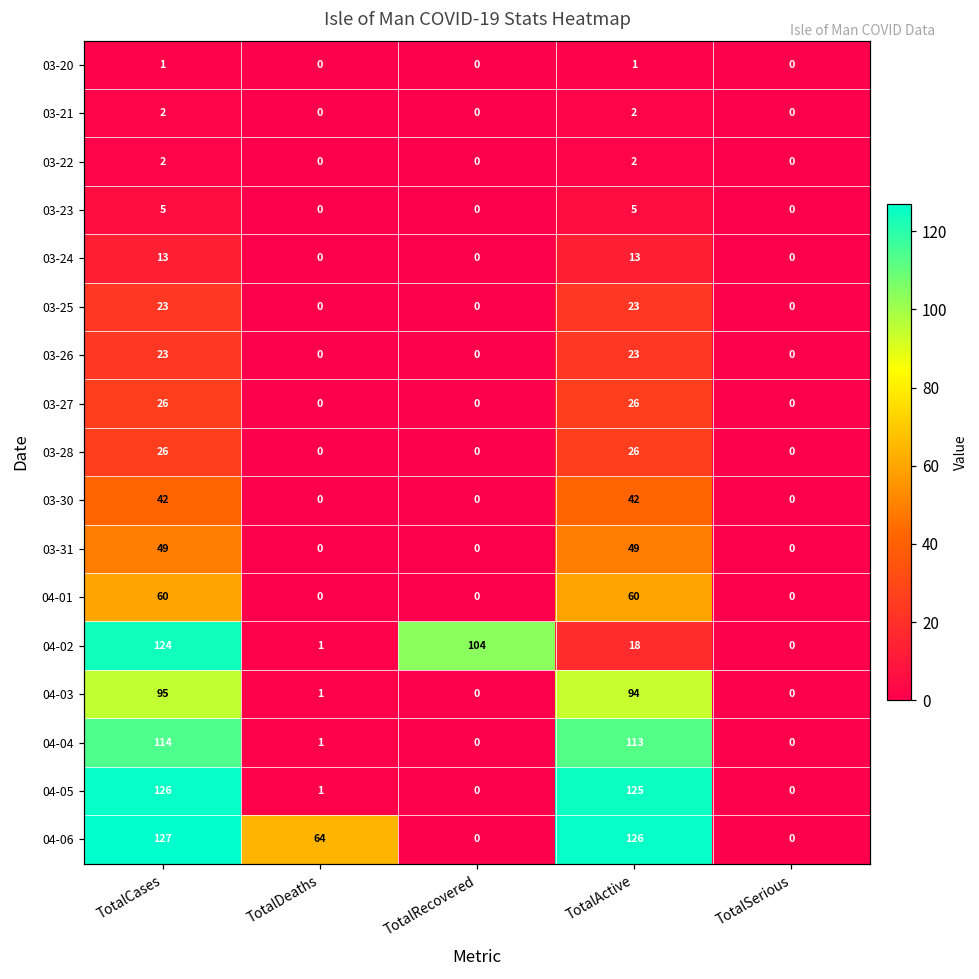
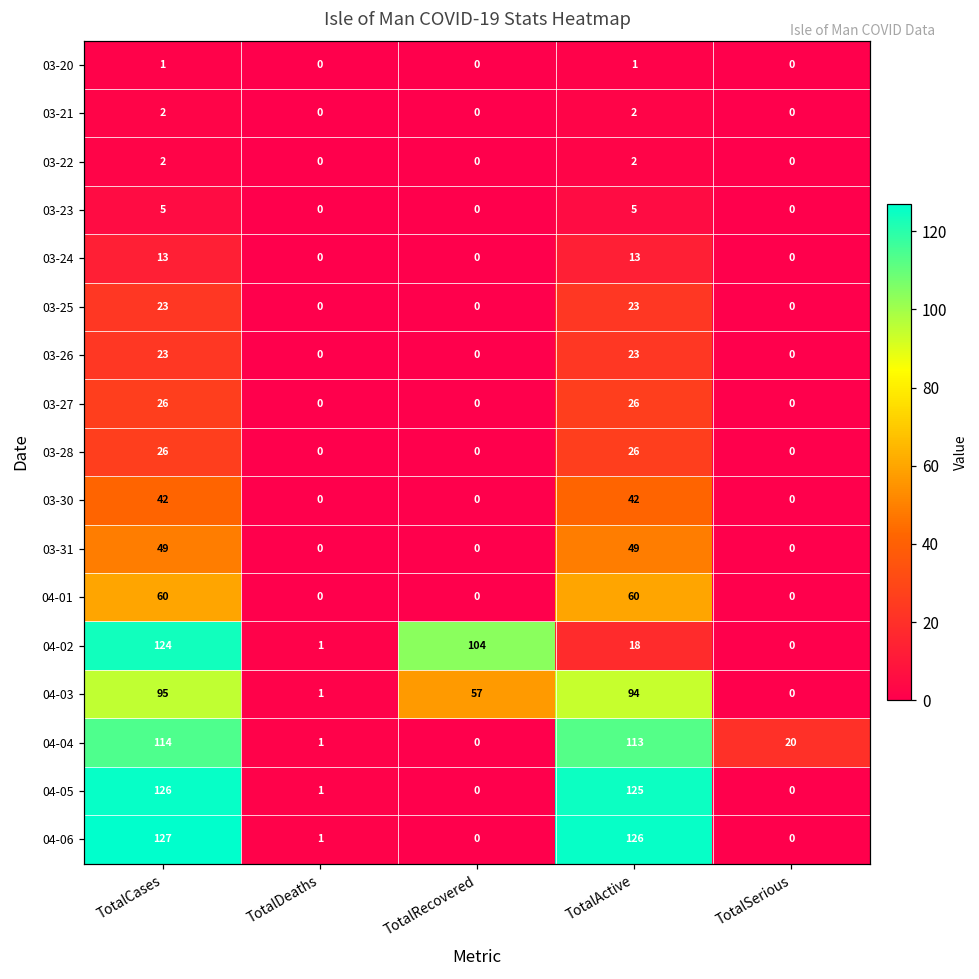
04-03, TotalRecovered: 0 -> 57
04-04, TotalSerious: 0 -> 20
04-06, TotalDeaths: 64 -> 1
